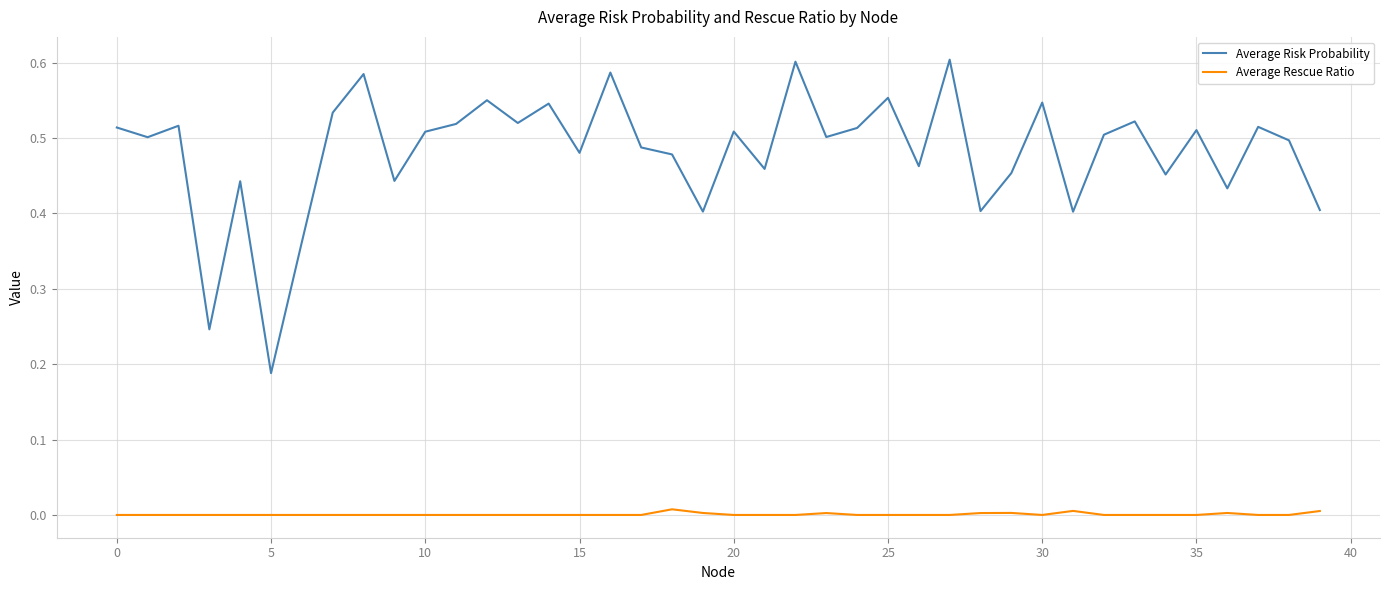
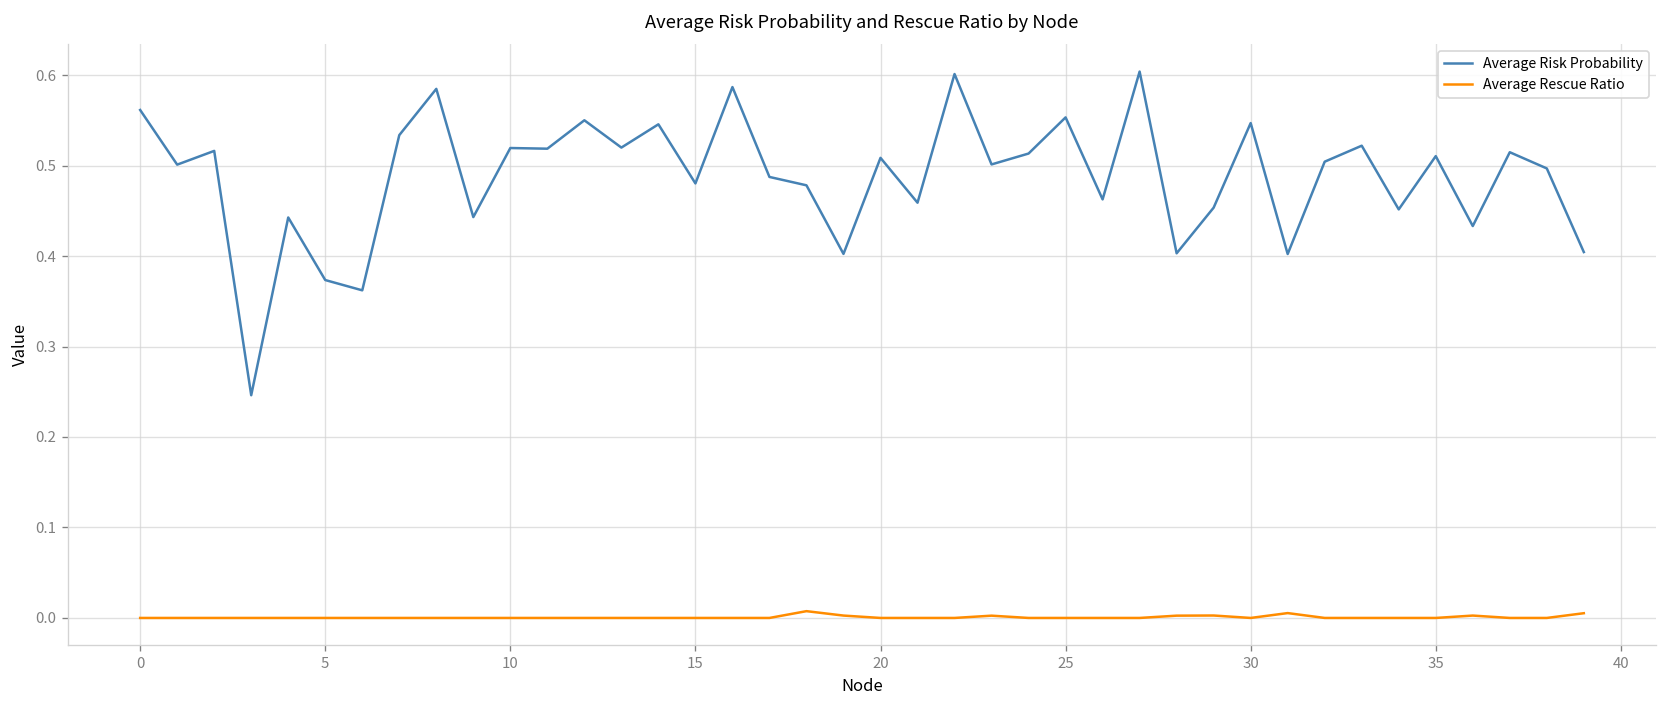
Average Risk Probability, 0: 0.51 -> 0.56
Average Risk Probability, 5: 0.19 -> 0.37
Average Risk Probability, 10: 0.51 -> 0.52
